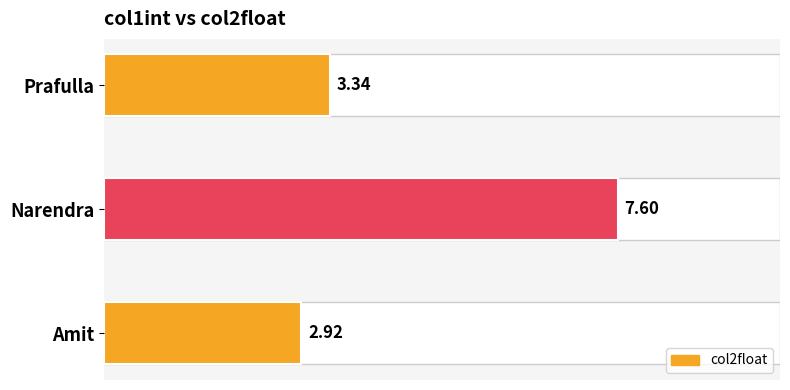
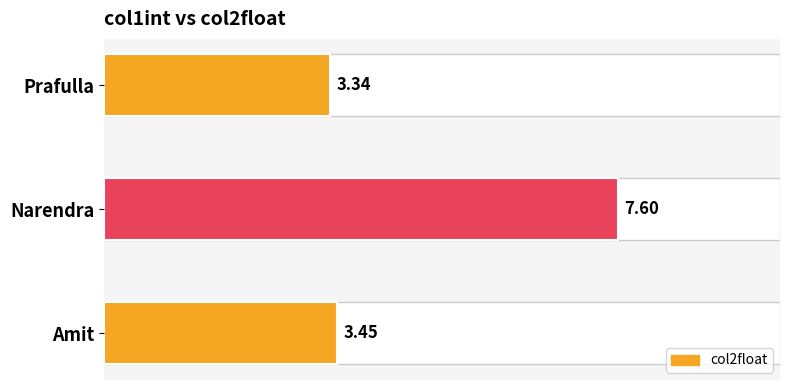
Amit: 2.92 -> 3.45
